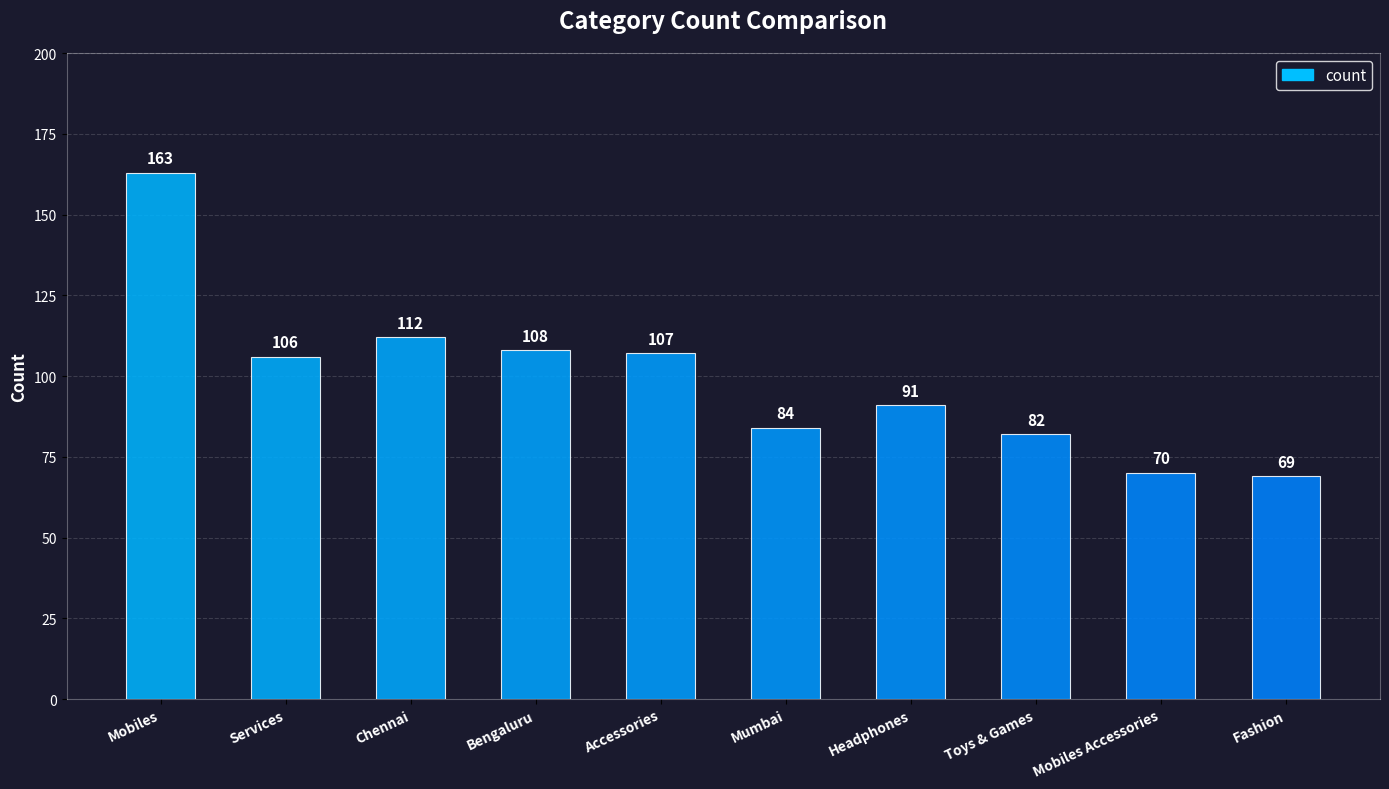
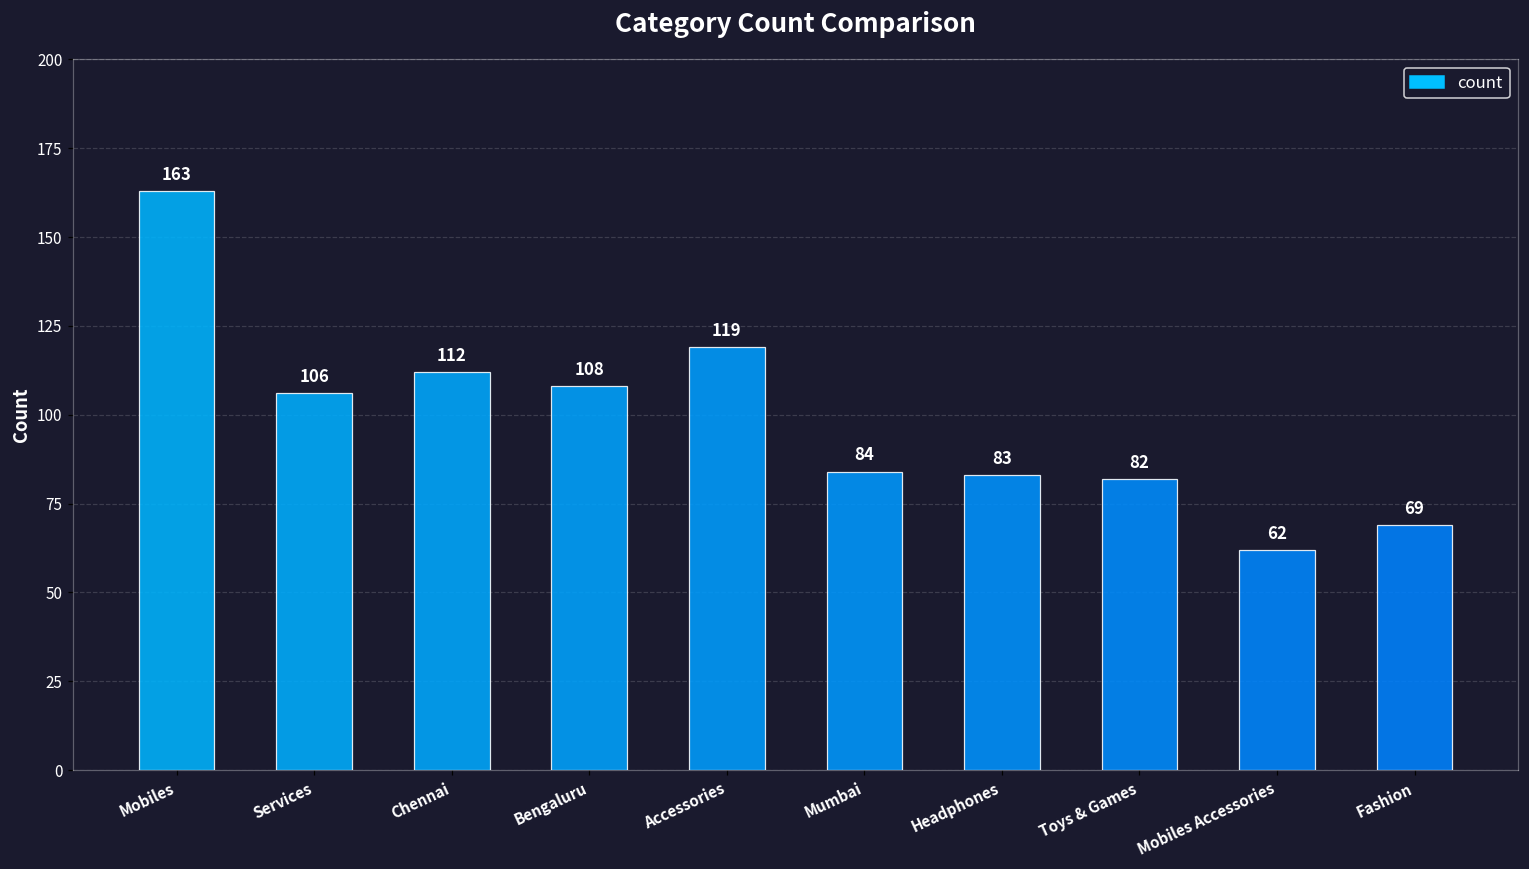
Accessories: 107 -> 119
Headphones: 91 -> 83
Mobiles Accessories: 70 -> 62
